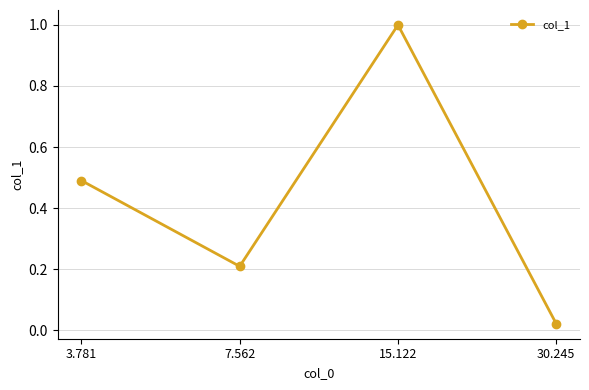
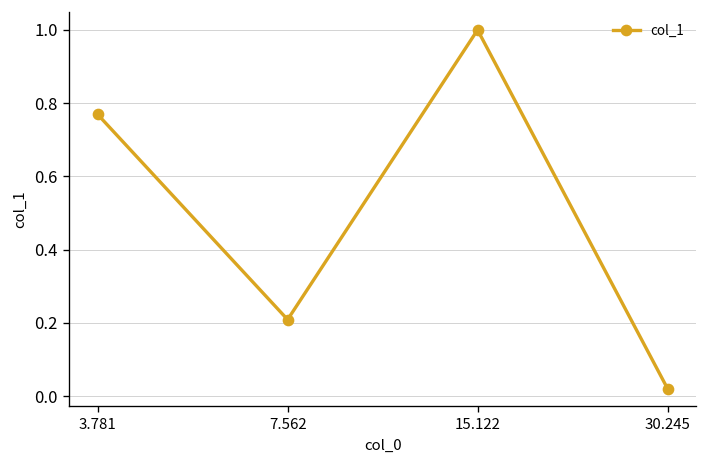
3.781: 0.49 -> 0.77
